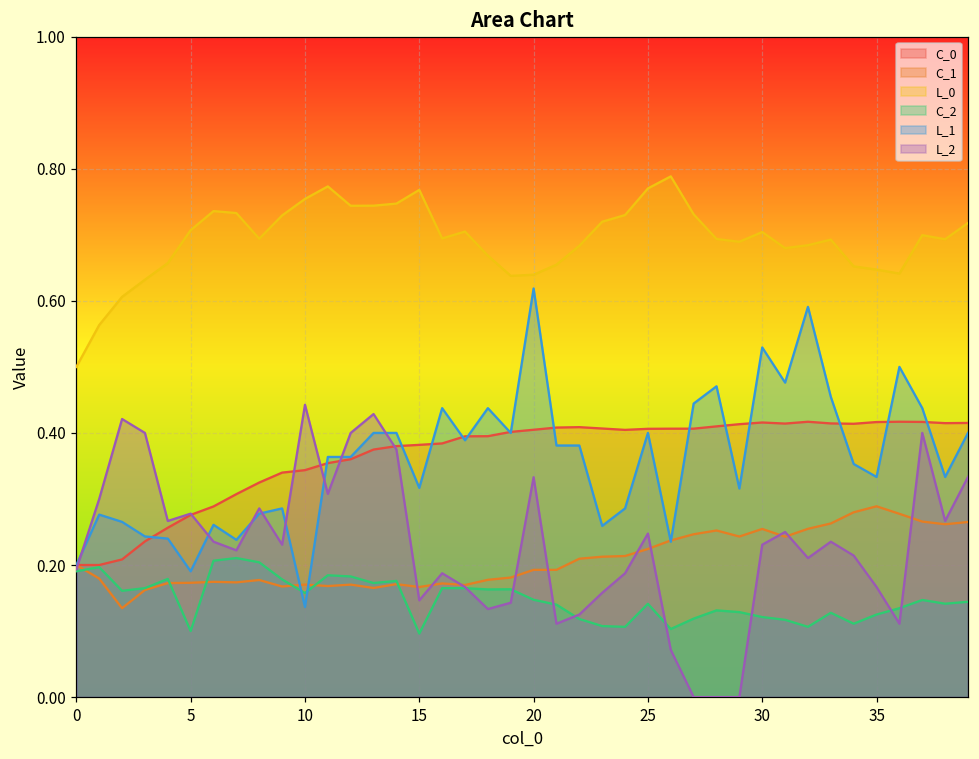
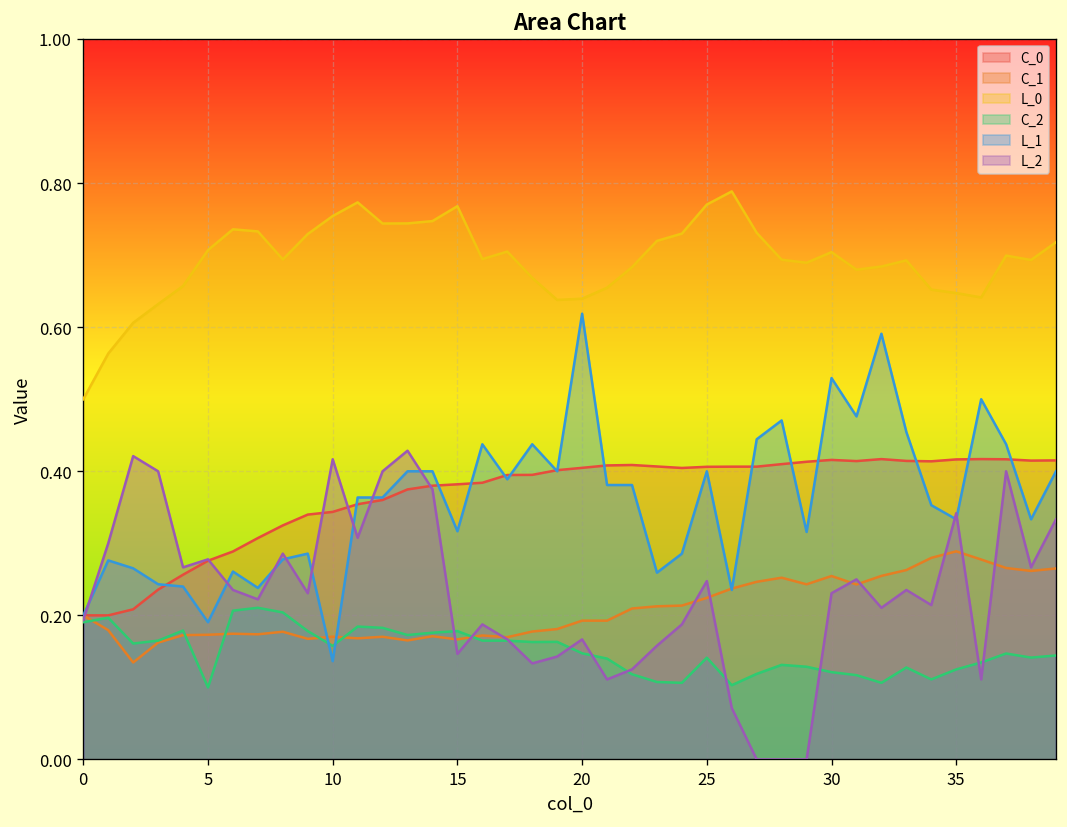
L_2, 10: 0.44 -> 0.42
C_2, 15: 0.10 -> 0.18
L_2, 20: 0.33 -> 0.17
L_2, 35: 0.17 -> 0.34
